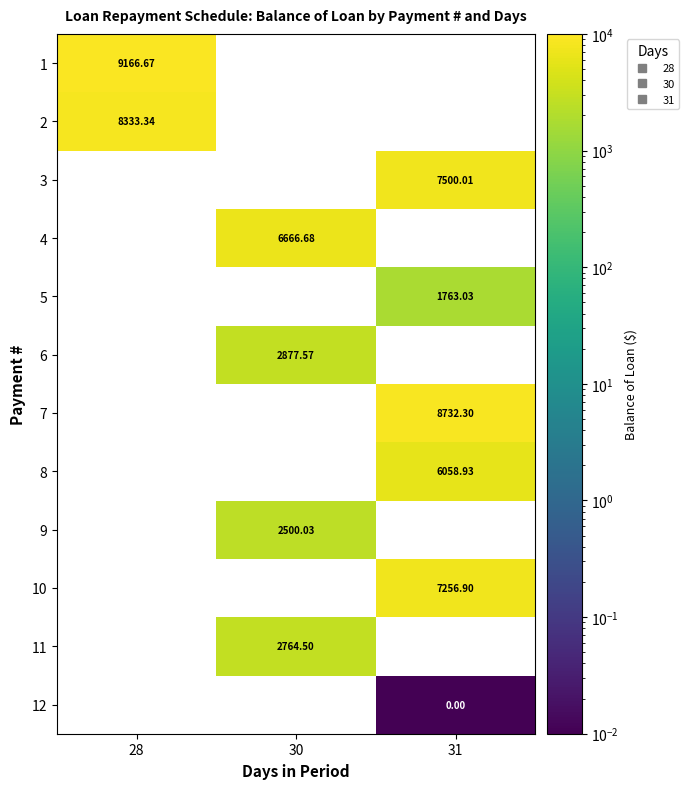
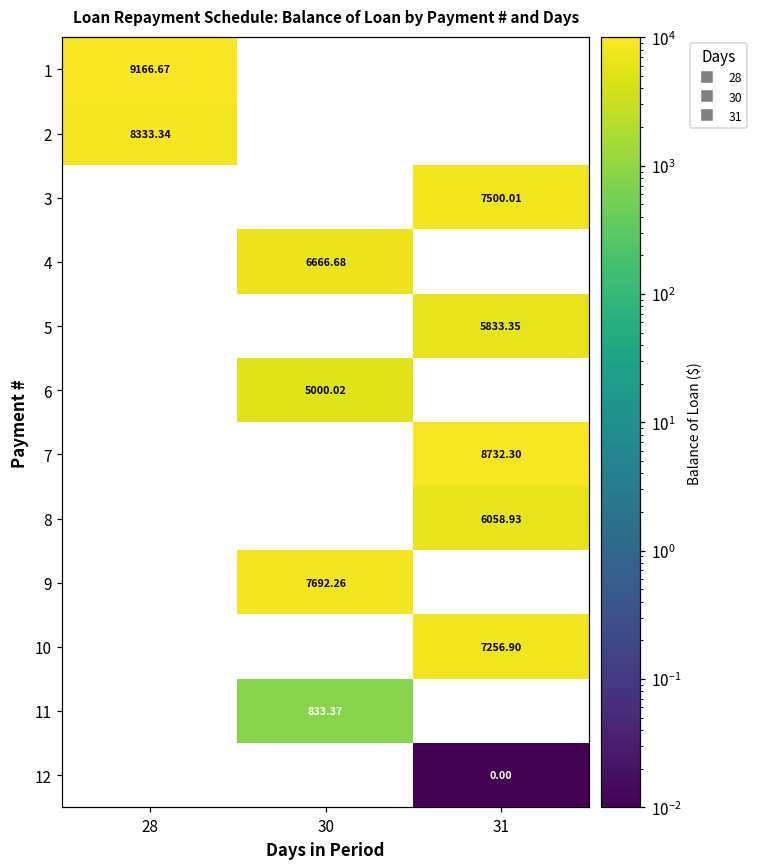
5, 31: 1763.03 -> 5833.35
6, 30: 2877.57 -> 5000.02
9, 30: 2500.03 -> 7692.26
11, 30: 2764.50 -> 833.37
